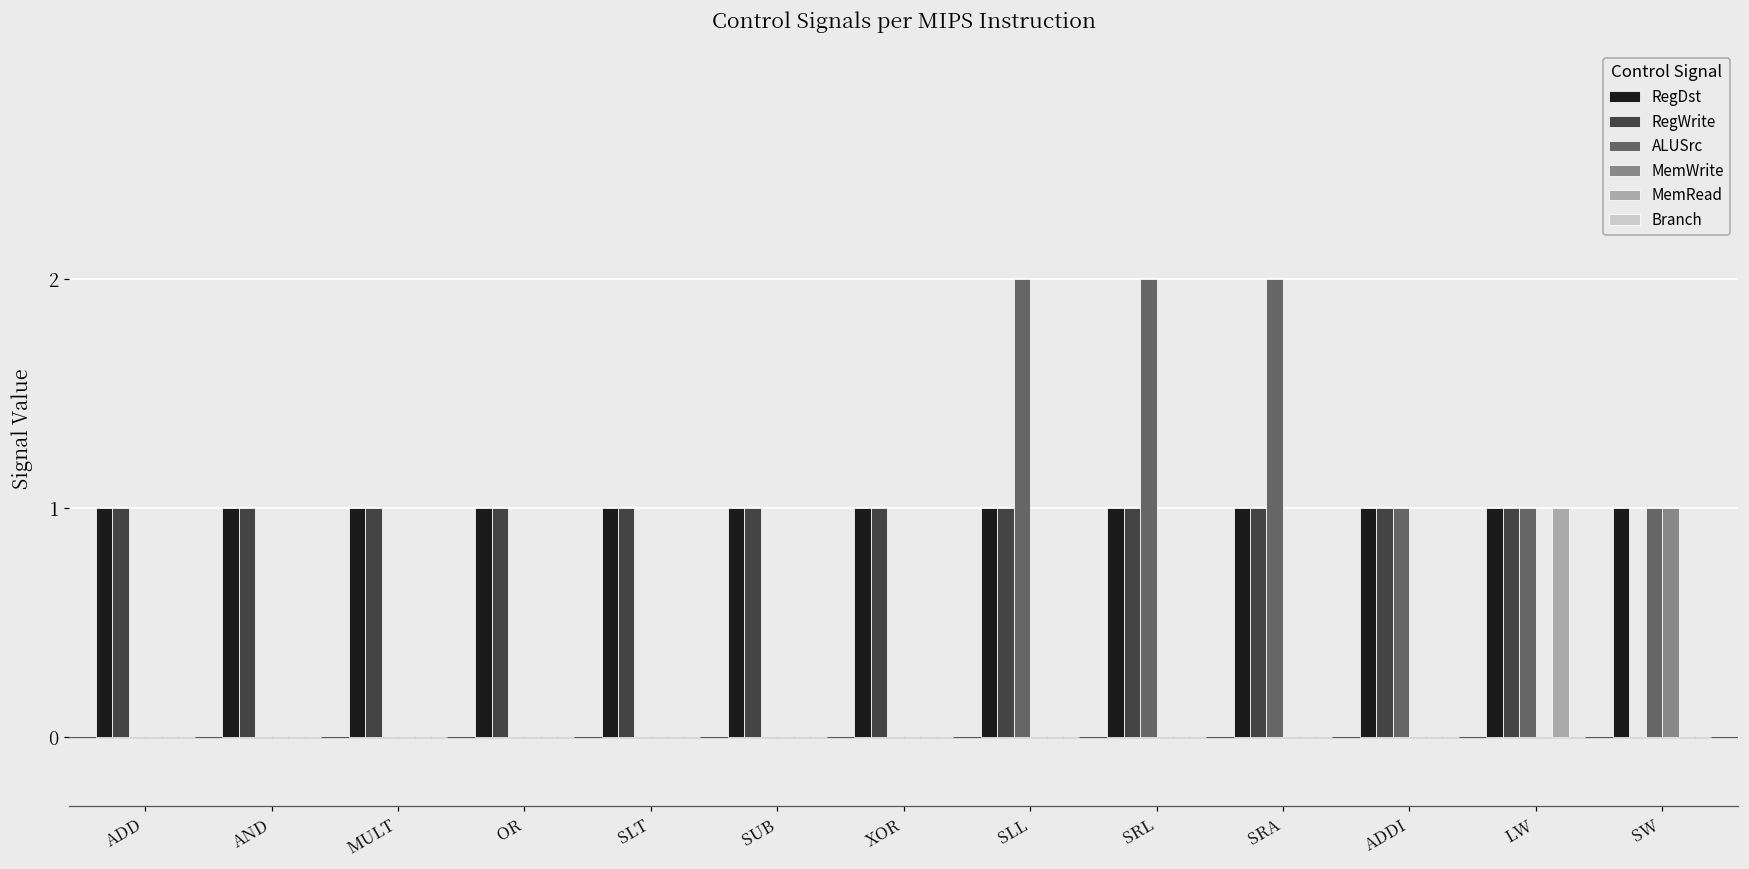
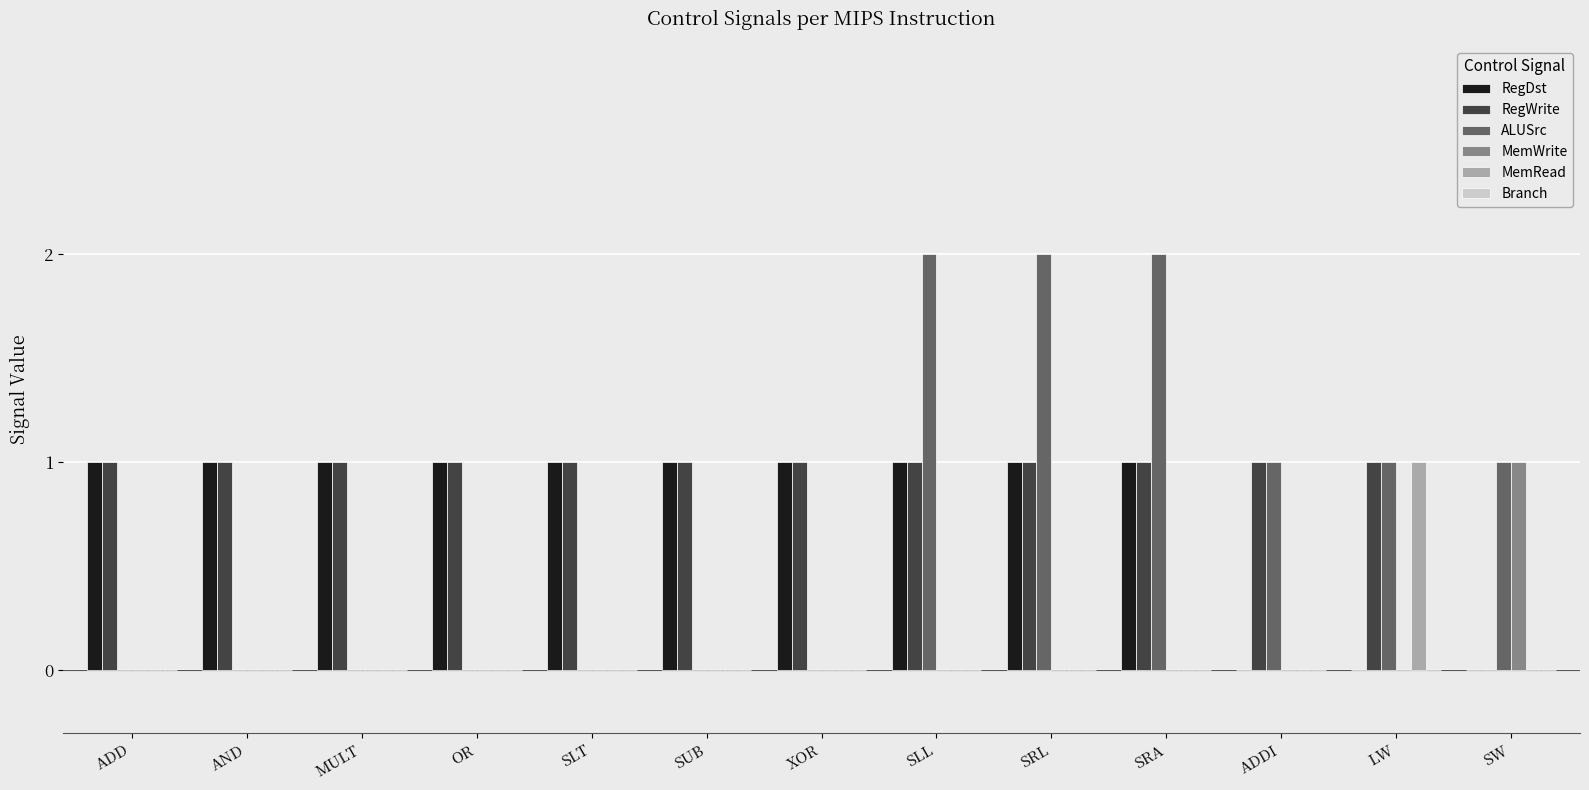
RegDst, ADDI: 1 -> 0
RegDst, LW: 1 -> 0
RegDst, SW: 1 -> 0
